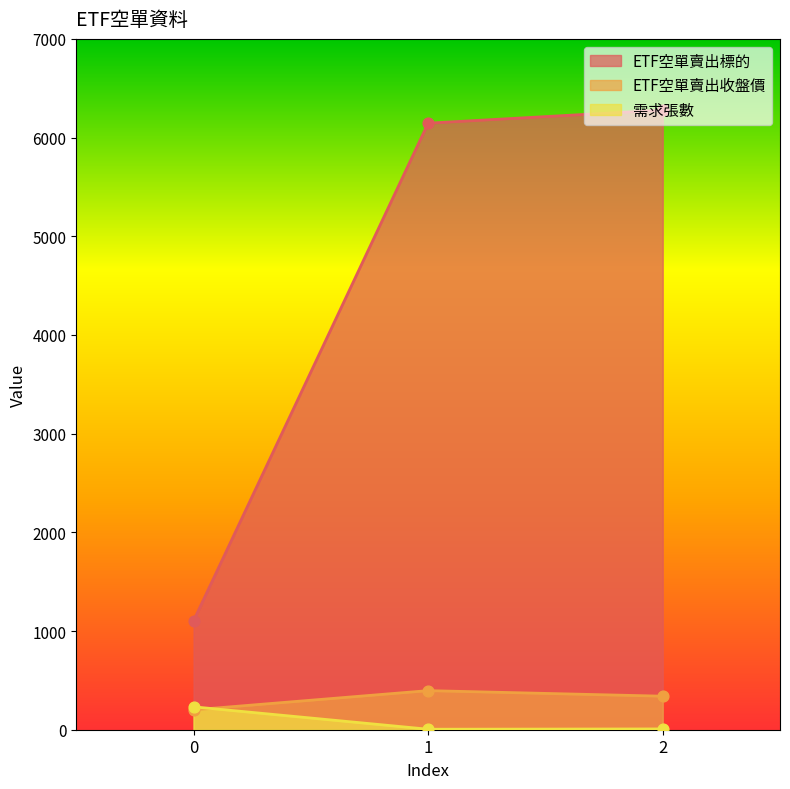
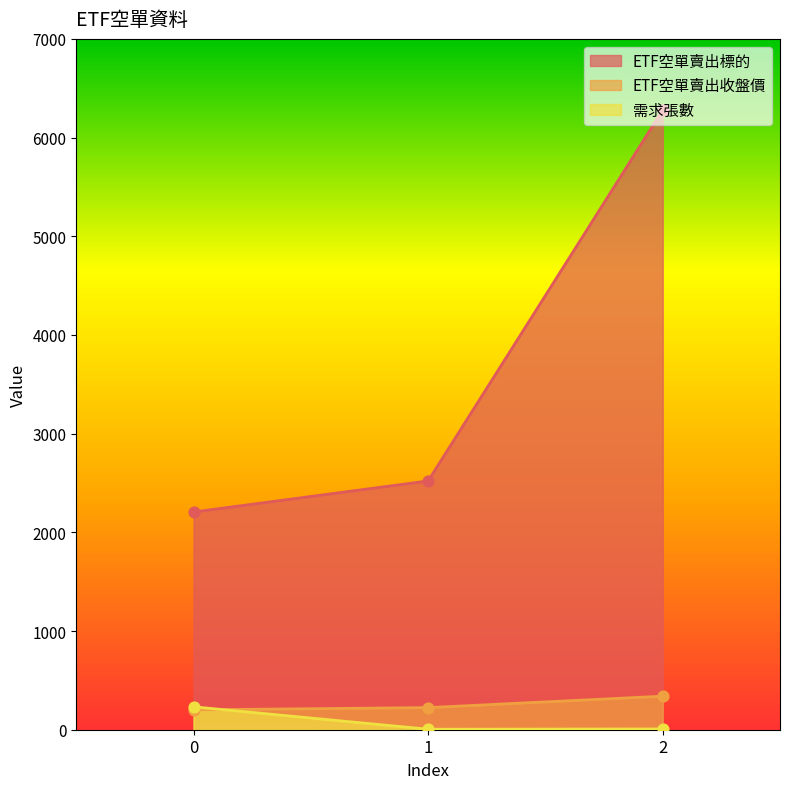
ETF空單賣出標的, 0: 1100 -> 2200
ETF空單賣出標的, 1: 6100 -> 2500
ETF空單賣出收盤價, 1: 400 -> 200
